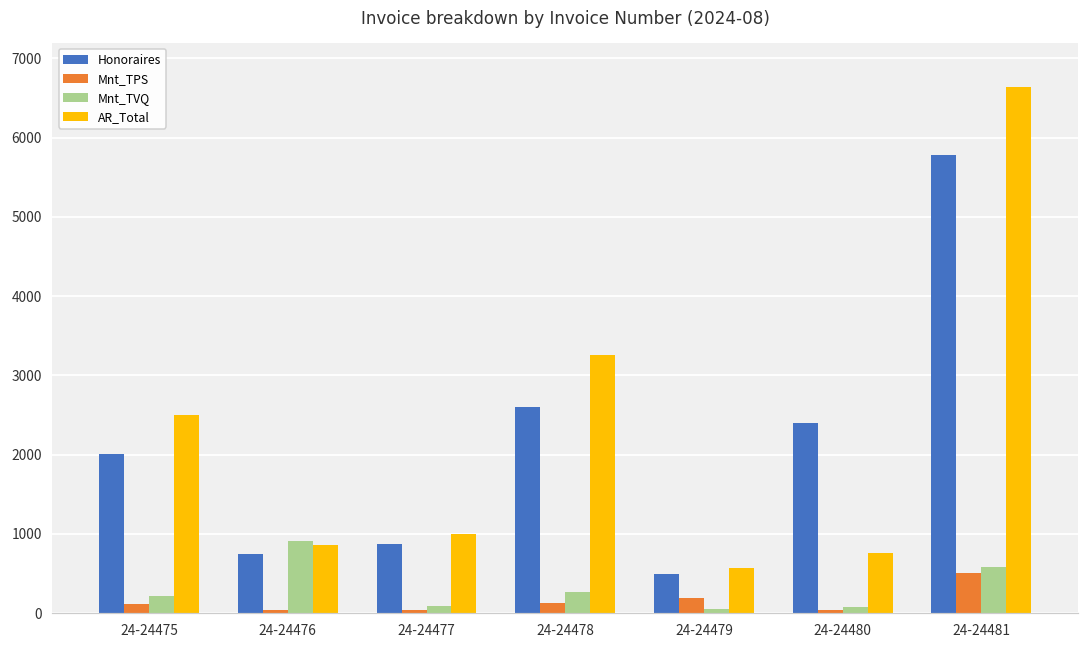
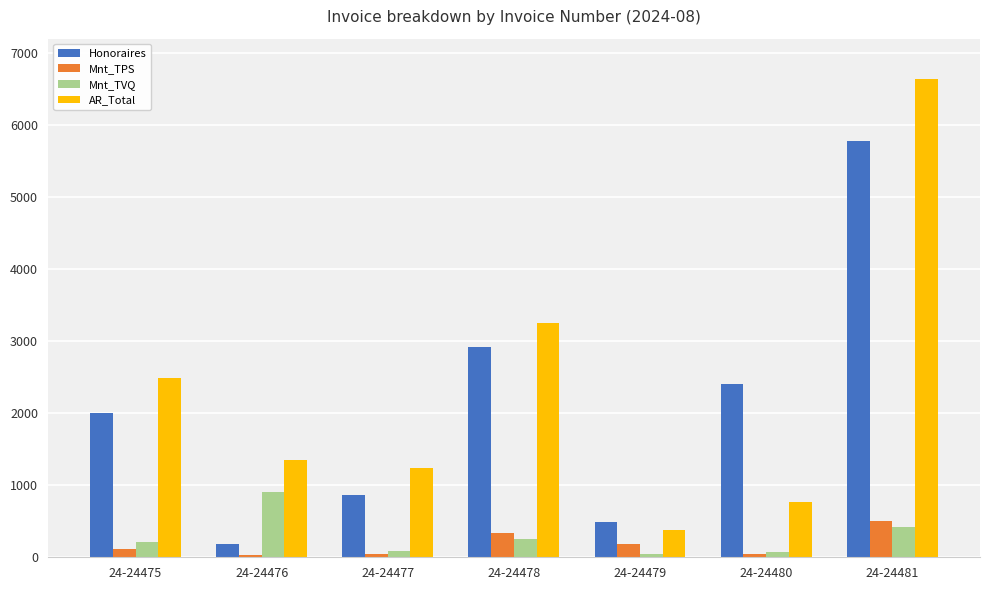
Honoraires, 24-24476: 800 -> 200
AR_Total, 24-24476: 900 -> 1300
AR_Total, 24-24477: 1000 -> 1200
Honoraires, 24-24478: 2600 -> 2900
Mnt_TPS, 24-24478: 100 -> 300
AR_Total, 24-24479: 600 -> 400
Mnt_TVQ, 24-24481: 600 -> 400
